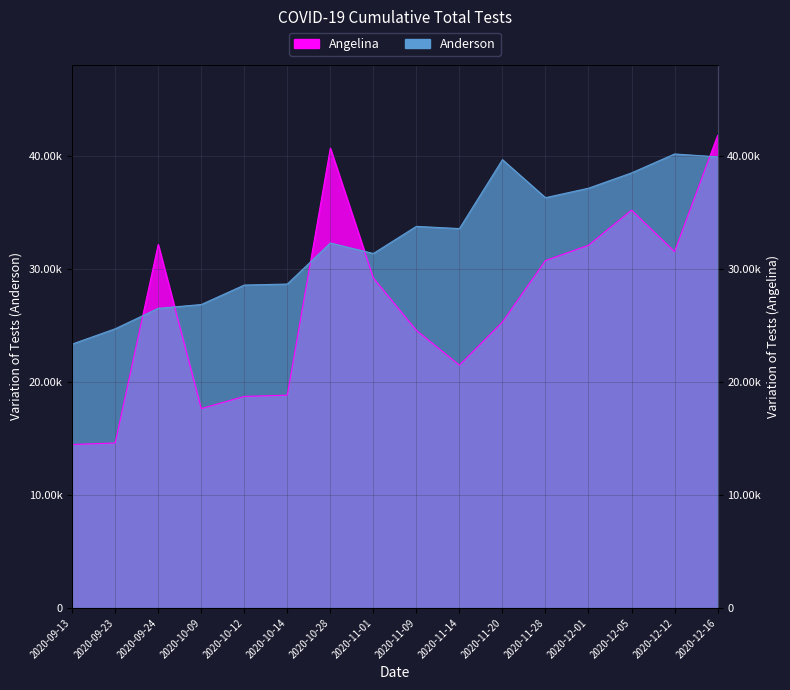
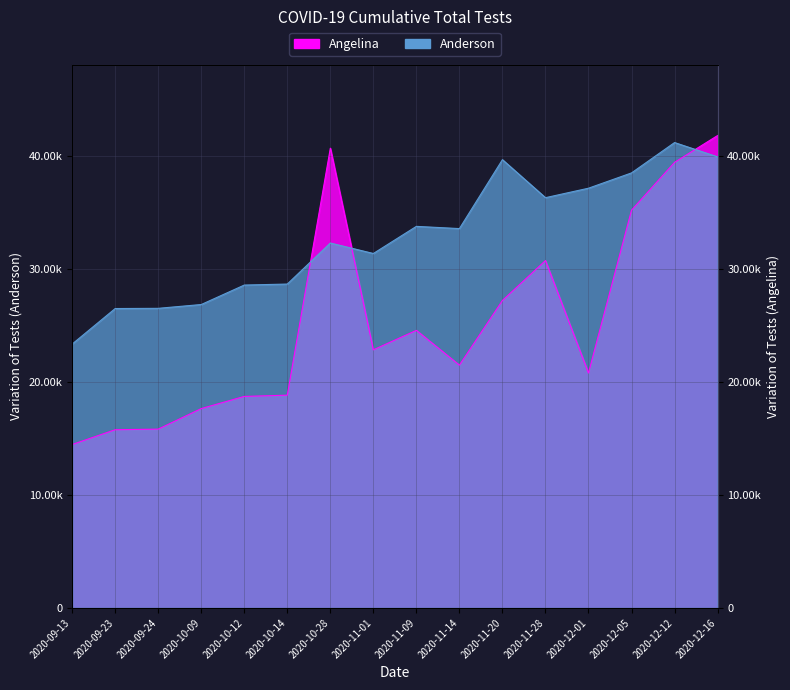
Angelina, 2020-09-23: 14600 -> 15800
Anderson, 2020-09-23: 24700 -> 26500
Angelina, 2020-09-24: 32100 -> 15800
Angelina, 2020-11-01: 29200 -> 22800
Angelina, 2020-11-20: 25300 -> 27200
Angelina, 2020-12-01: 32100 -> 20800
Angelina, 2020-12-12: 31500 -> 39400
Anderson, 2020-12-12: 40100 -> 41200
